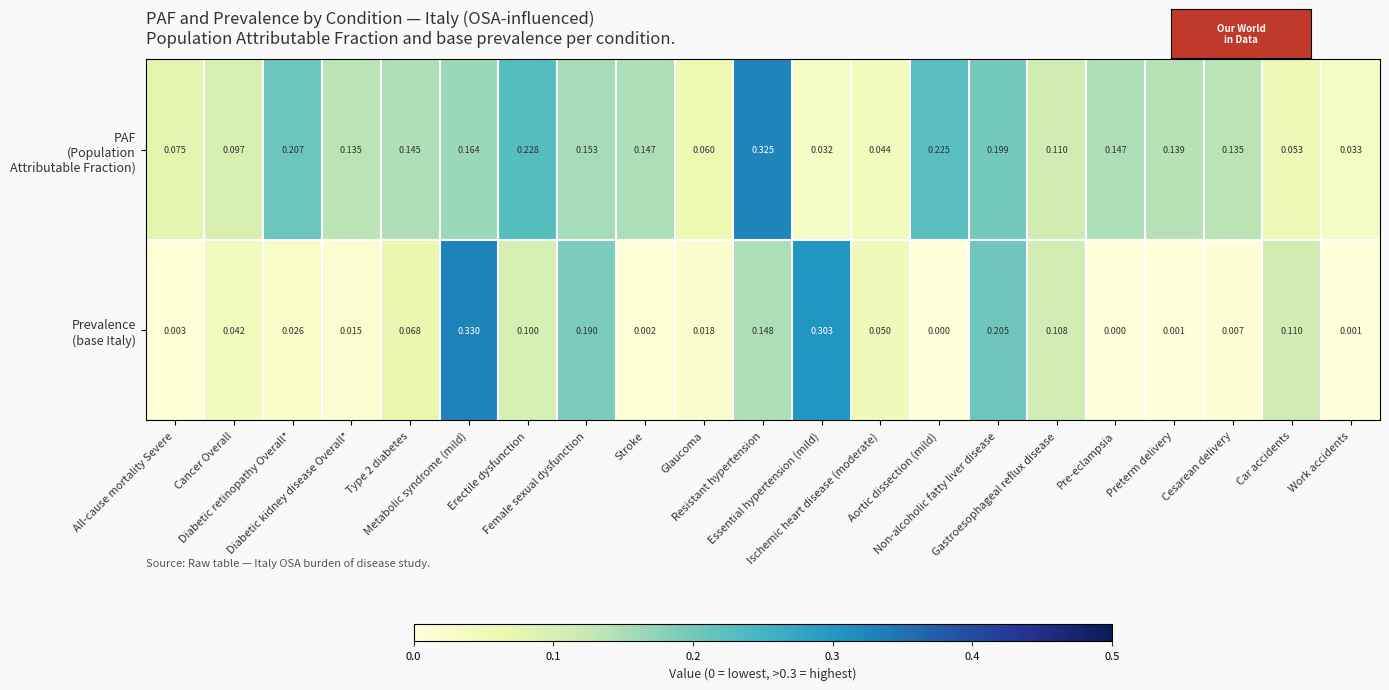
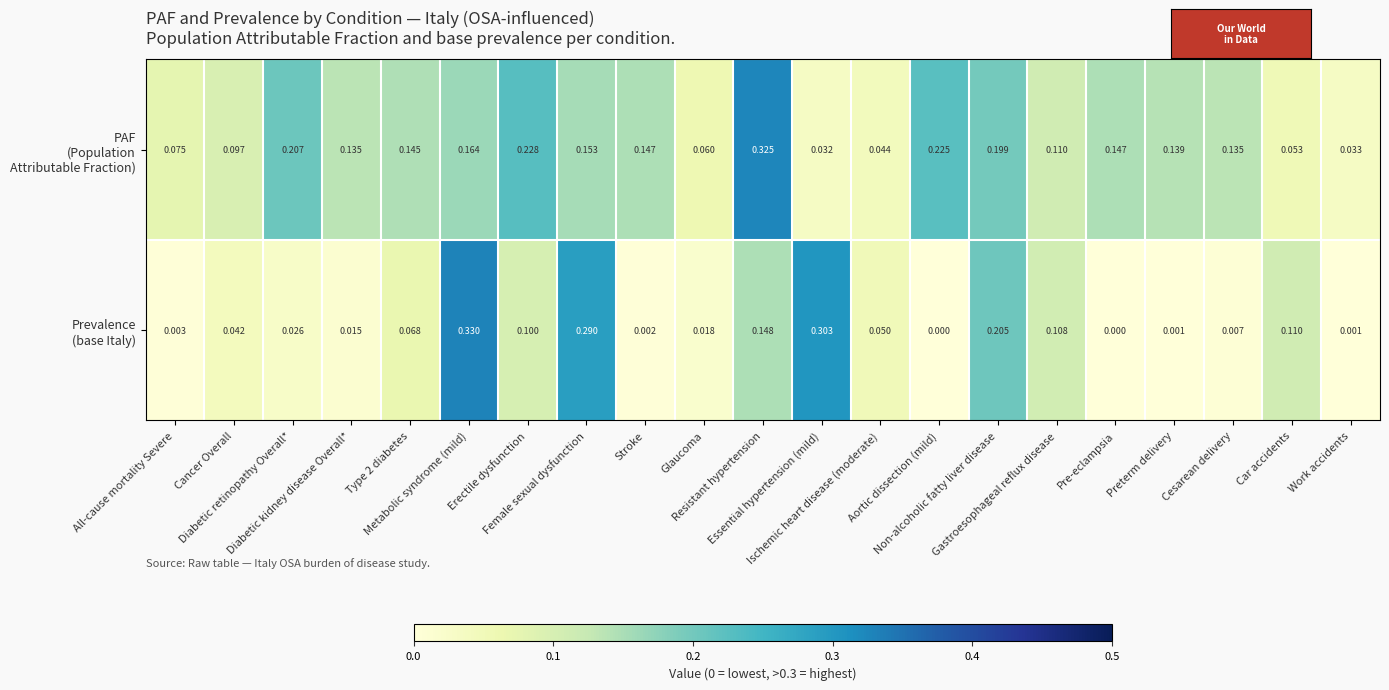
Prevalence (base Italy), Female sexual dysfunction: 0.190 -> 0.290
